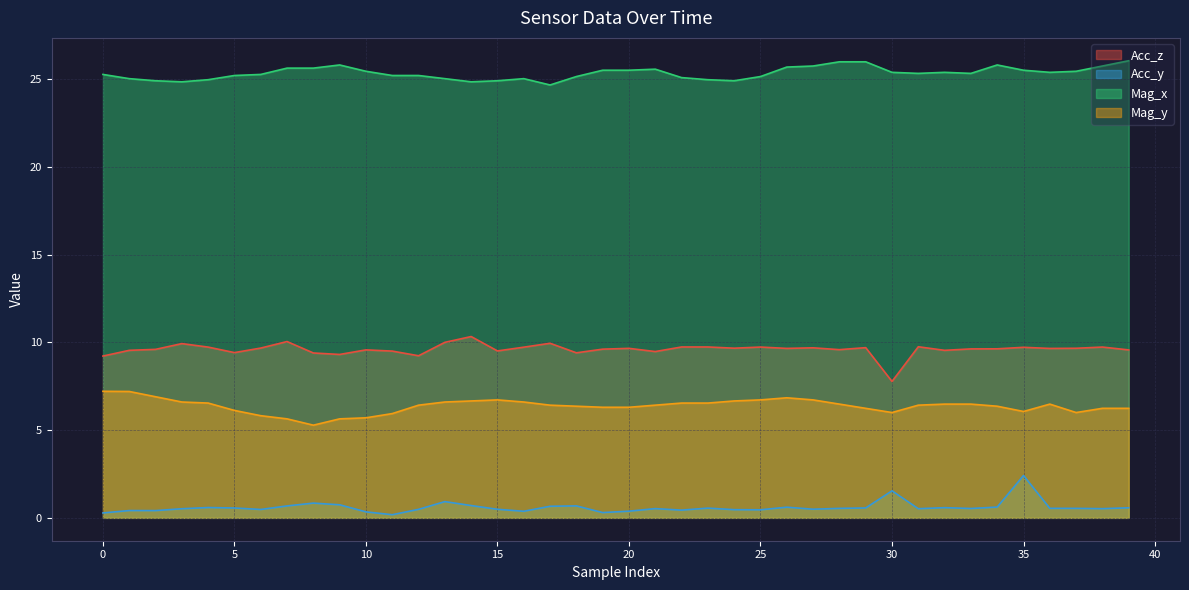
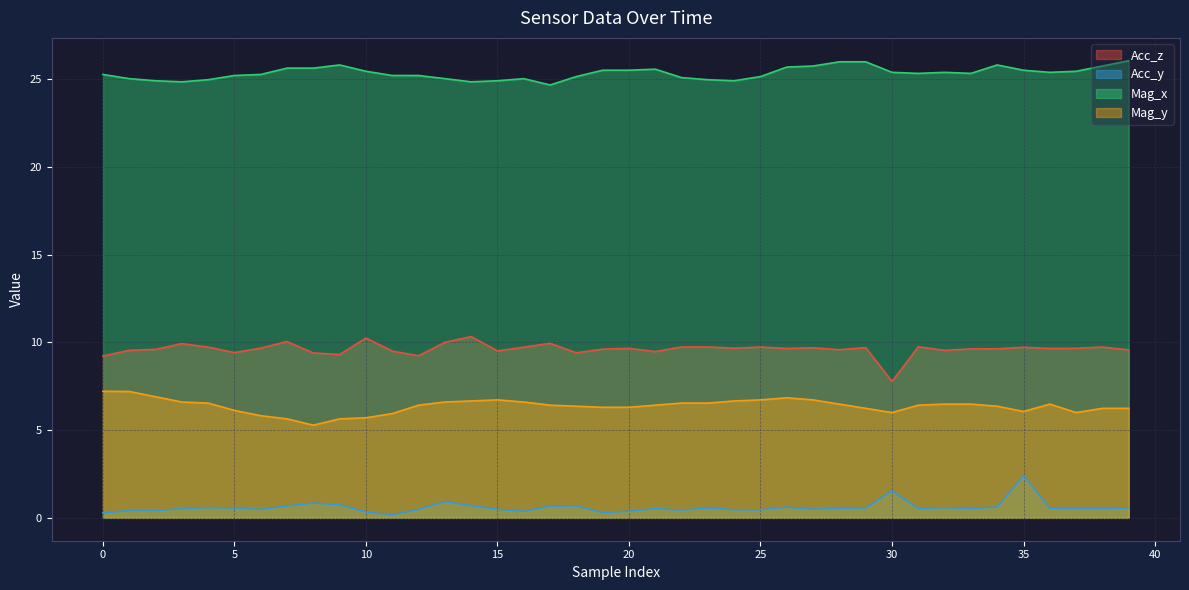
Acc_z, 10: 9.6 -> 10.2
